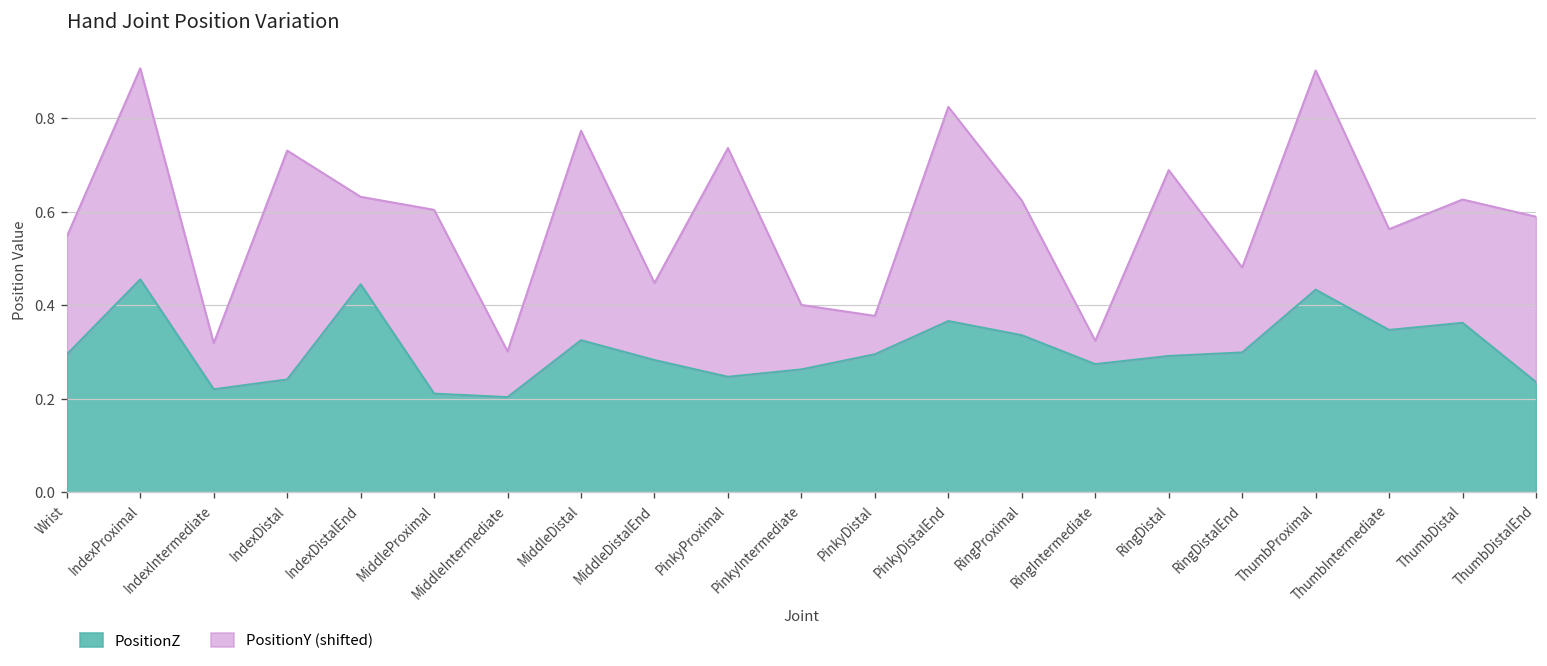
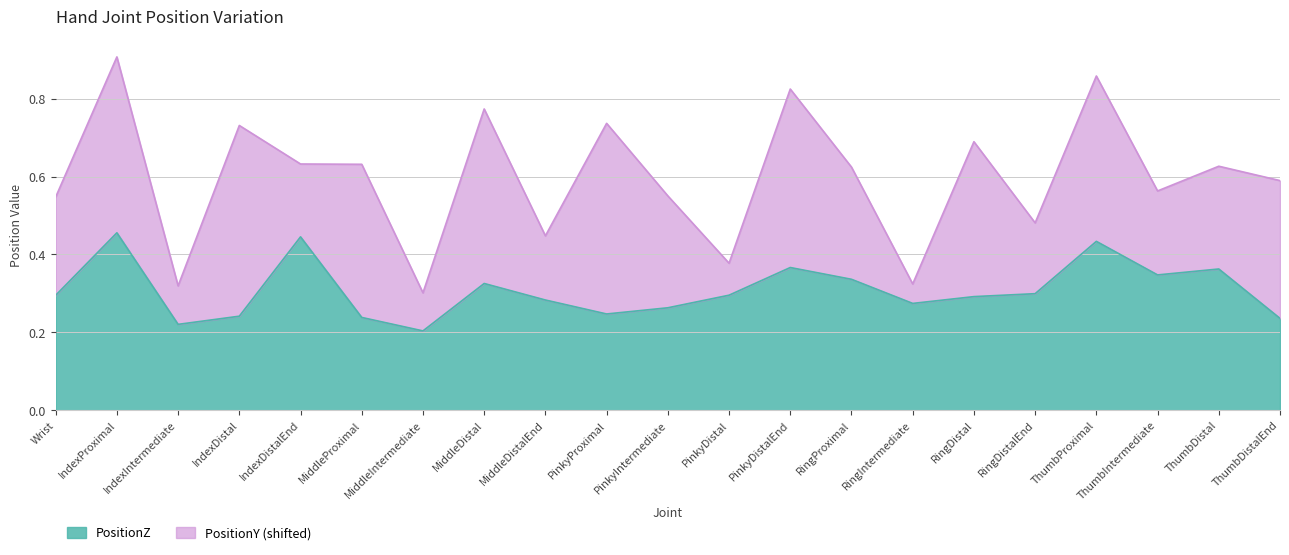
PositionZ, MiddleProximal: 0.21 -> 0.24
PositionY (shifted), PinkyIntermediate: 0.14 -> 0.29
PositionY (shifted), ThumbProximal: 0.47 -> 0.42
